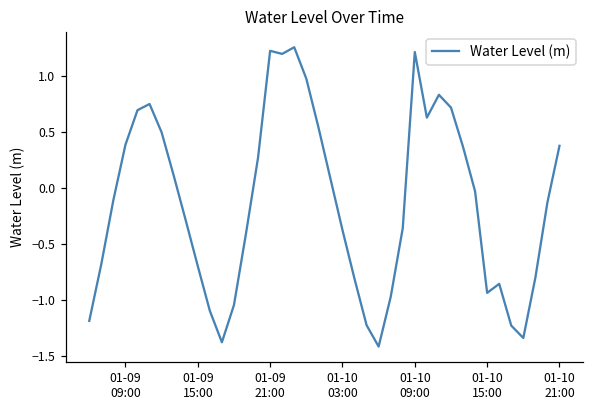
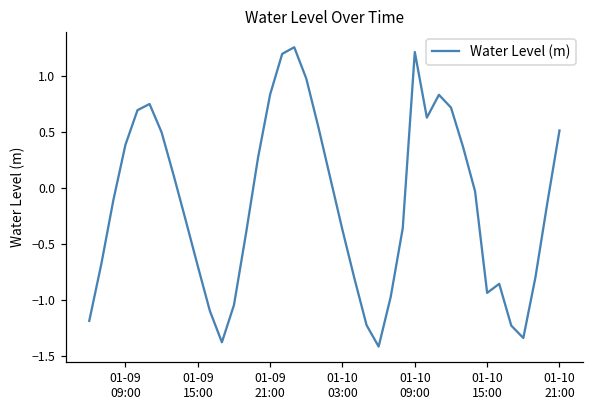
01-09 21:00: 1.22 -> 0.83
01-10 21:00: 0.38 -> 0.51
